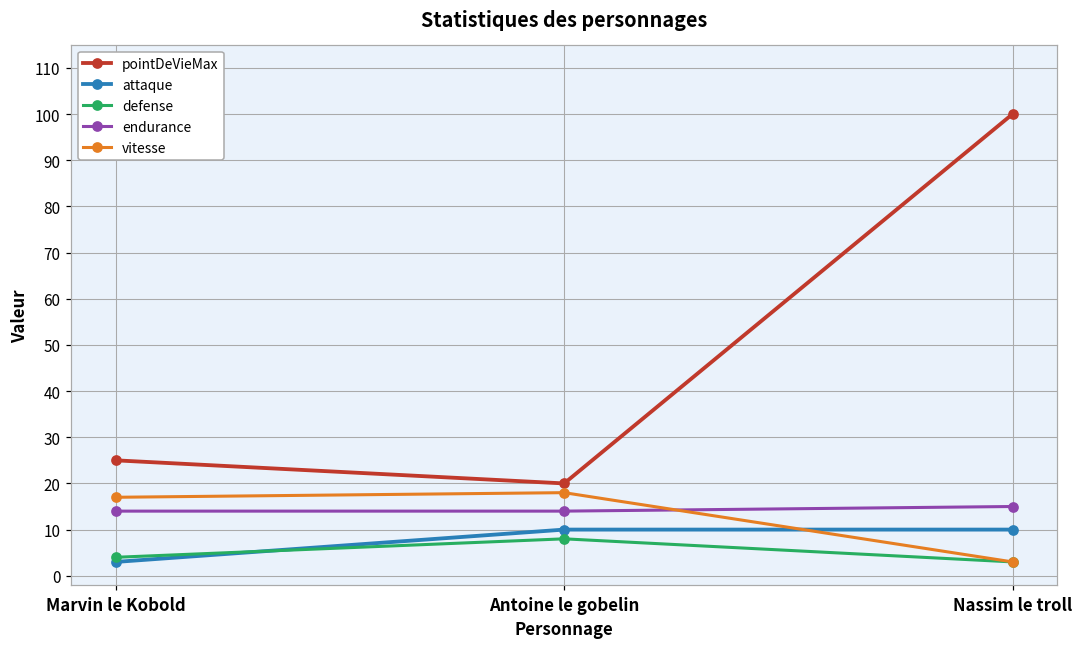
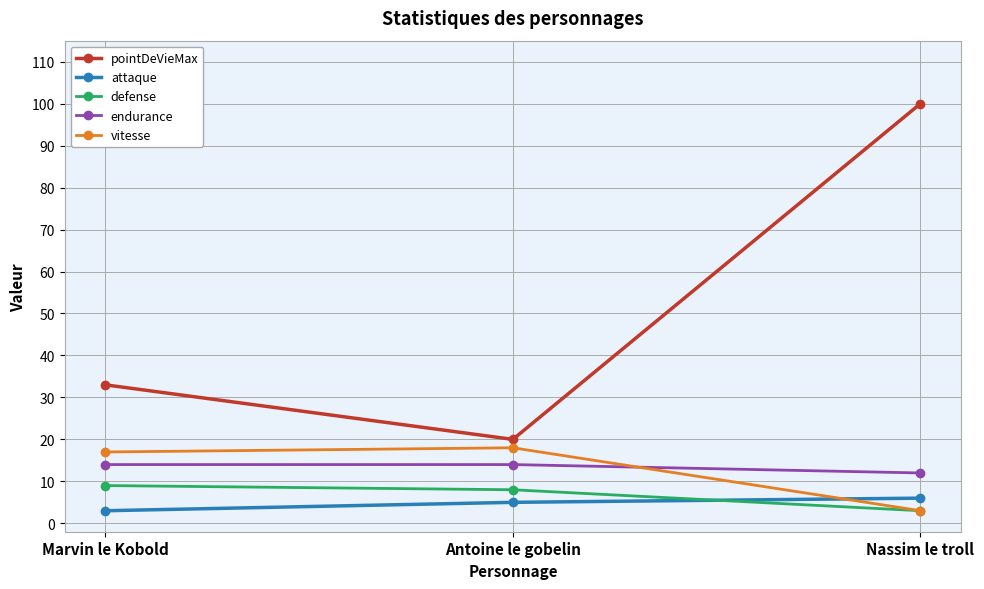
pointDeVieMax, Marvin le Kobold: 25 -> 33
defense, Marvin le Kobold: 4 -> 9
attaque, Antoine le gobelin: 10 -> 5
attaque, Nassim le troll: 10 -> 6
endurance, Nassim le troll: 15 -> 12
